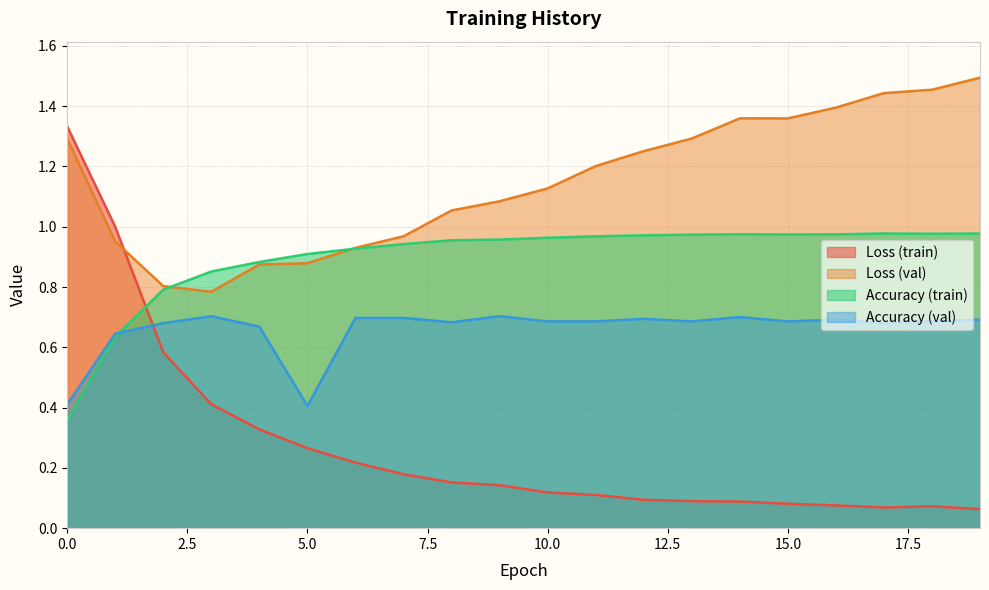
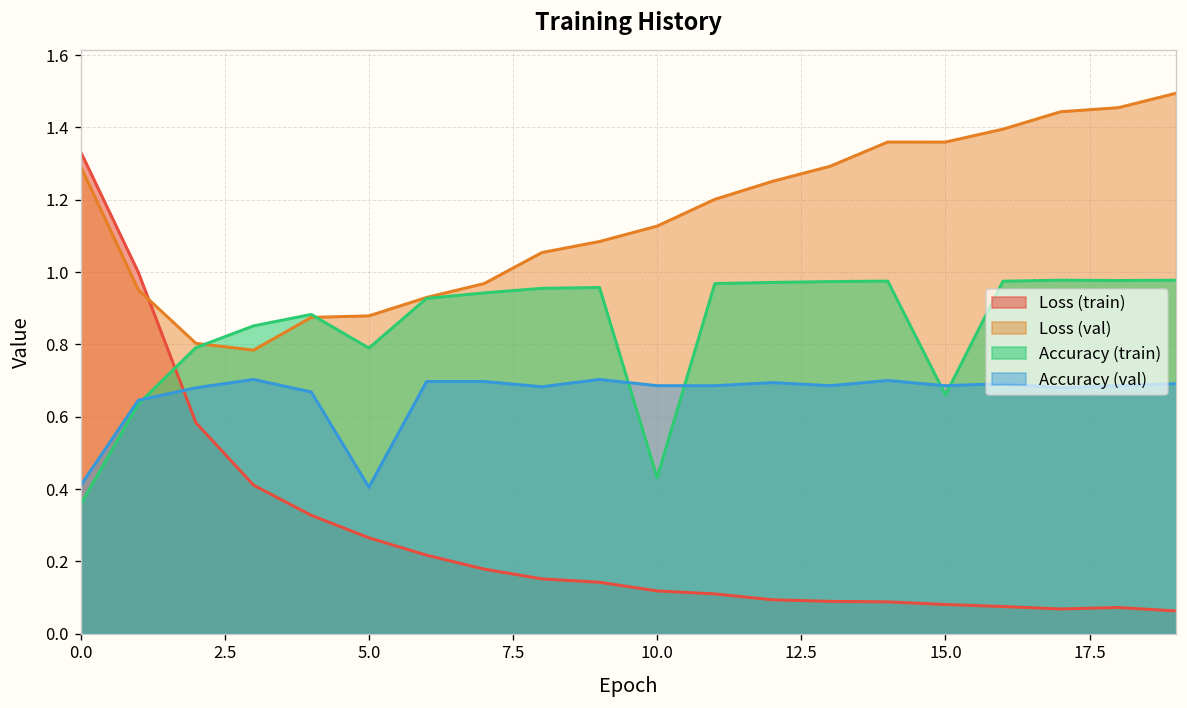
Accuracy (train), 5.0: 0.91 -> 0.79
Accuracy (train), 10.0: 0.96 -> 0.43
Accuracy (train), 15.0: 0.97 -> 0.66
